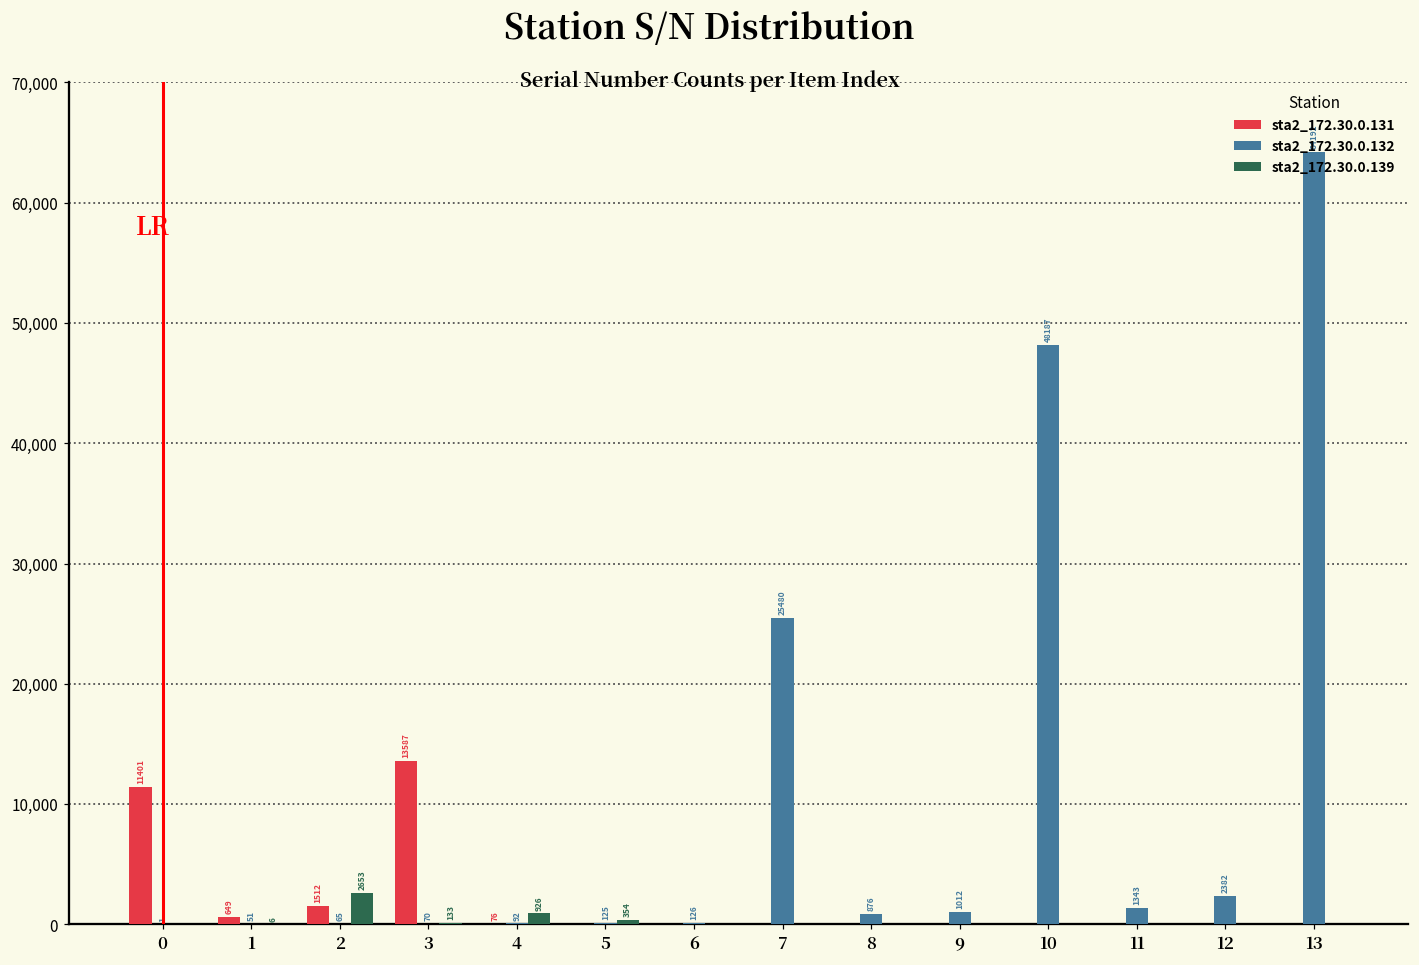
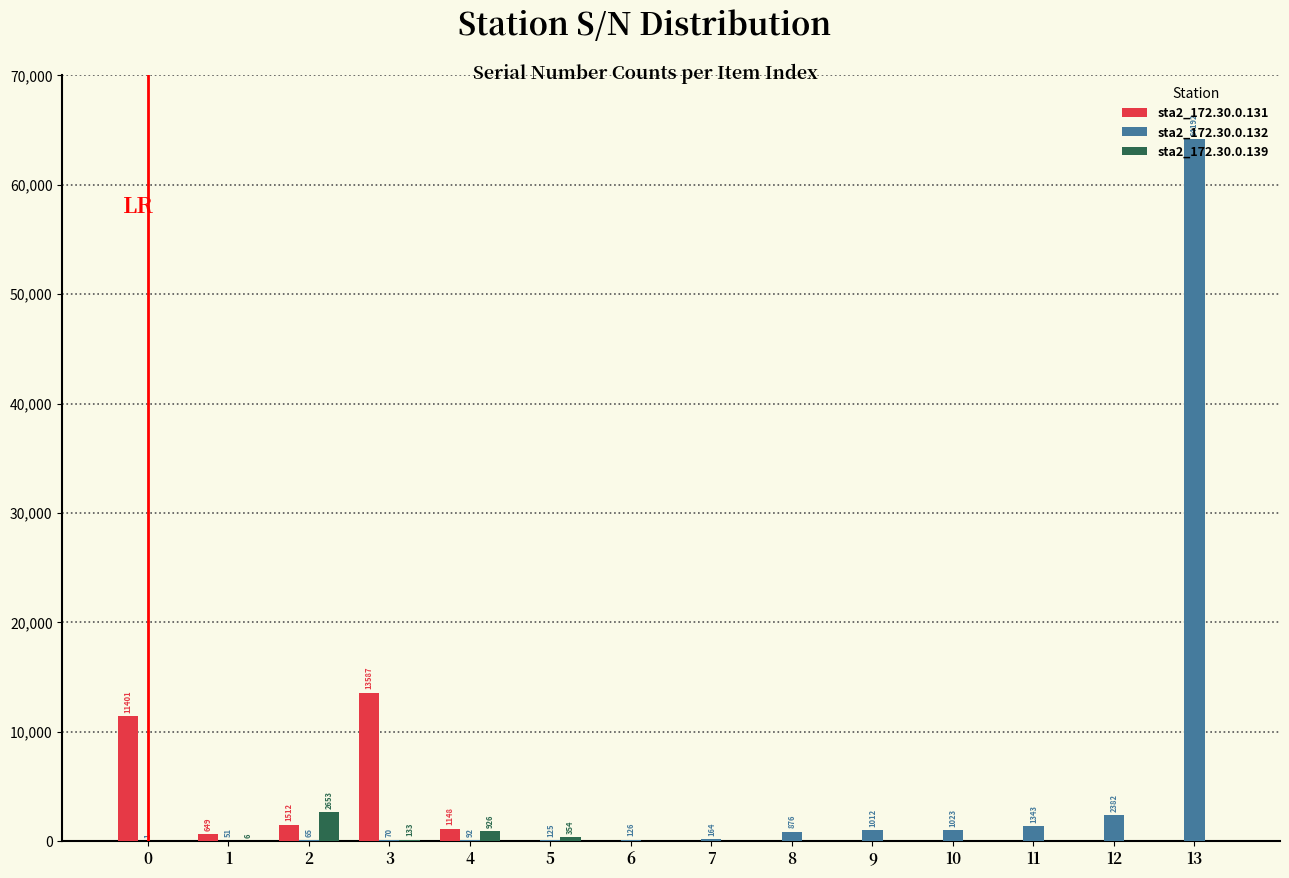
sta2_172.30.0.131, 4: 76 -> 1148
sta2_172.30.0.132, 7: 25480 -> 164
sta2_172.30.0.132, 10: 48187 -> 1023
